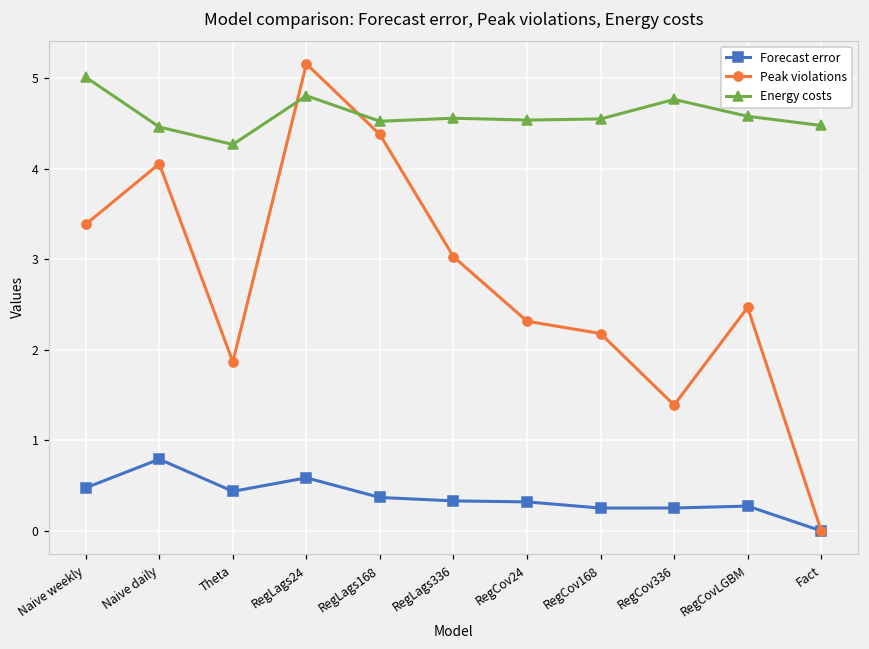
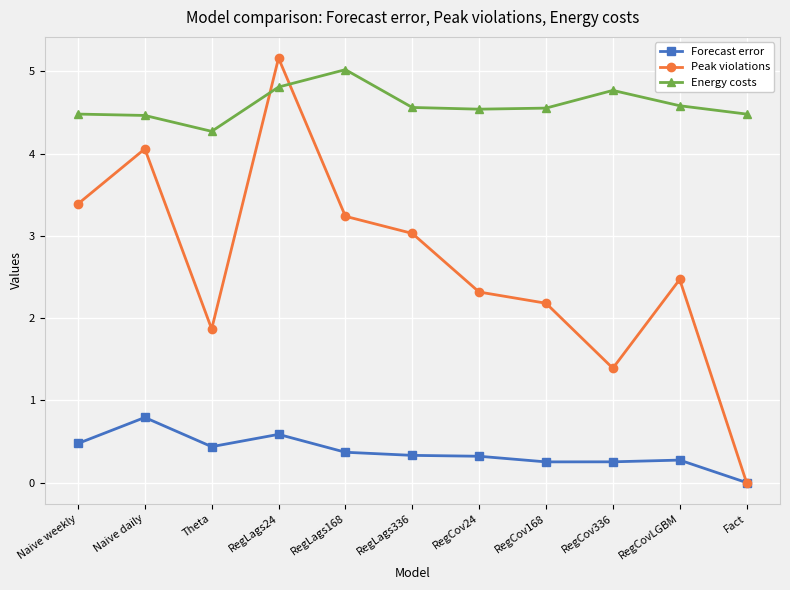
Energy costs, Naive weekly: 5.0 -> 4.5
Peak violations, RegLags168: 4.4 -> 3.2
Energy costs, RegLags168: 4.5 -> 5.0
